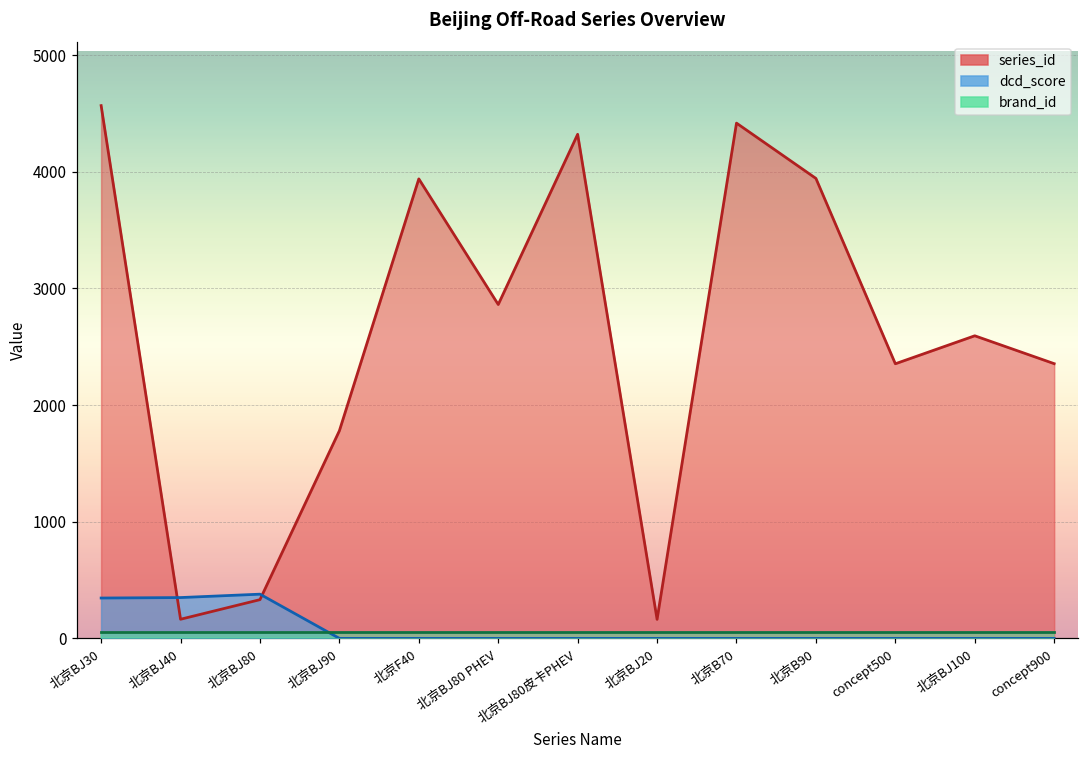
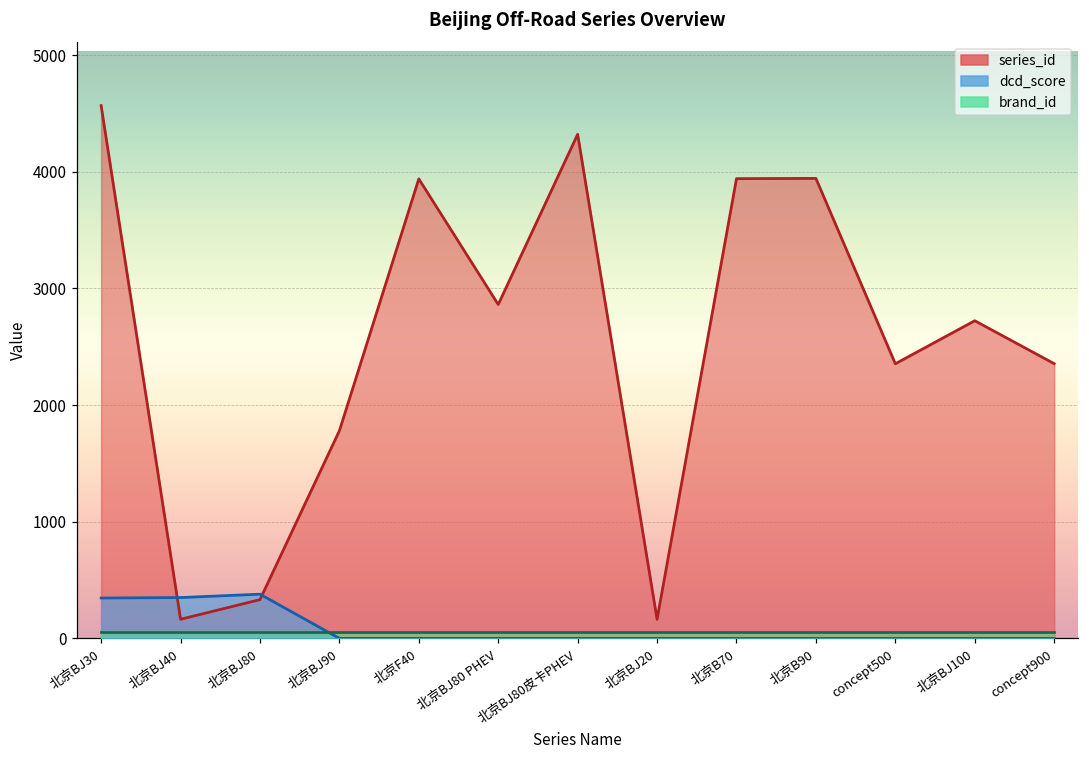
series_id, 北京B70: 4420 -> 3940
series_id, 北京BJ100: 2590 -> 2720
